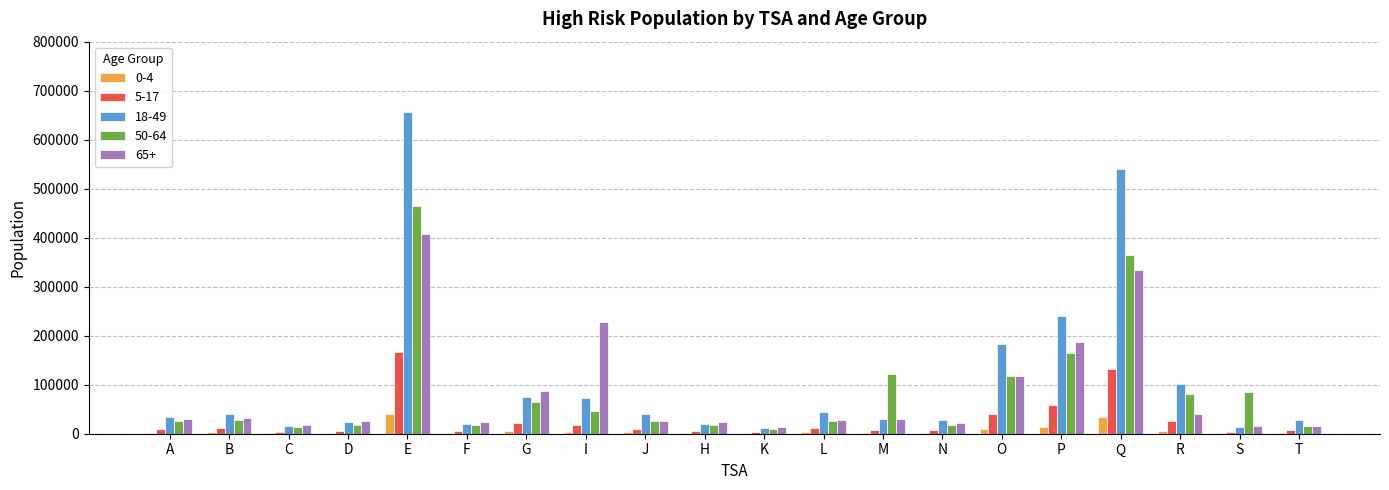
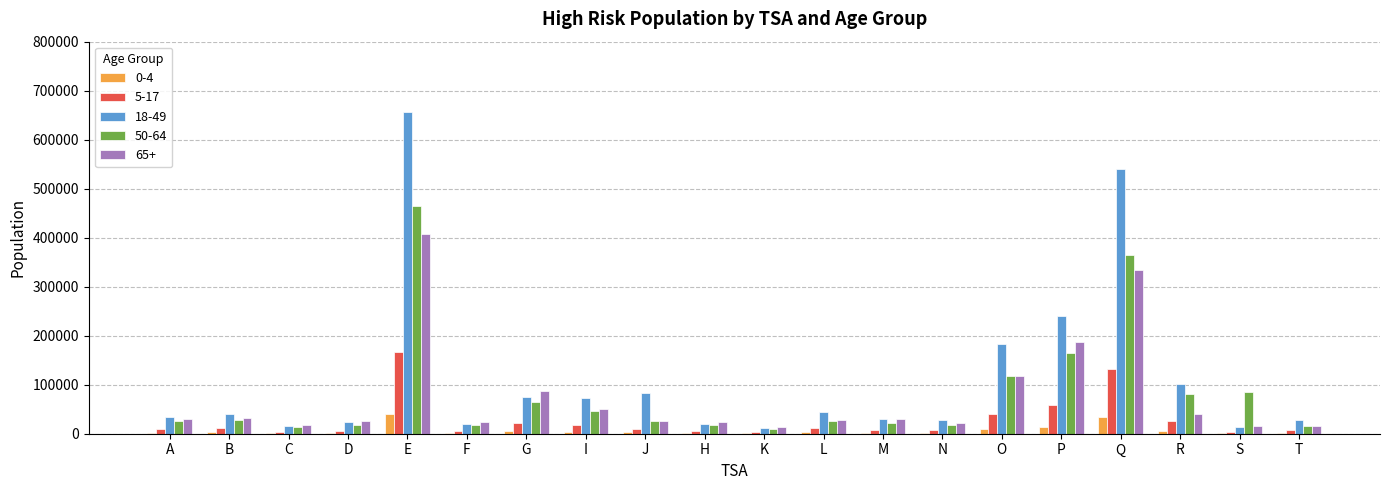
65+, I: 230000 -> 50000
18-49, J: 40000 -> 80000
50-64, M: 120000 -> 20000
